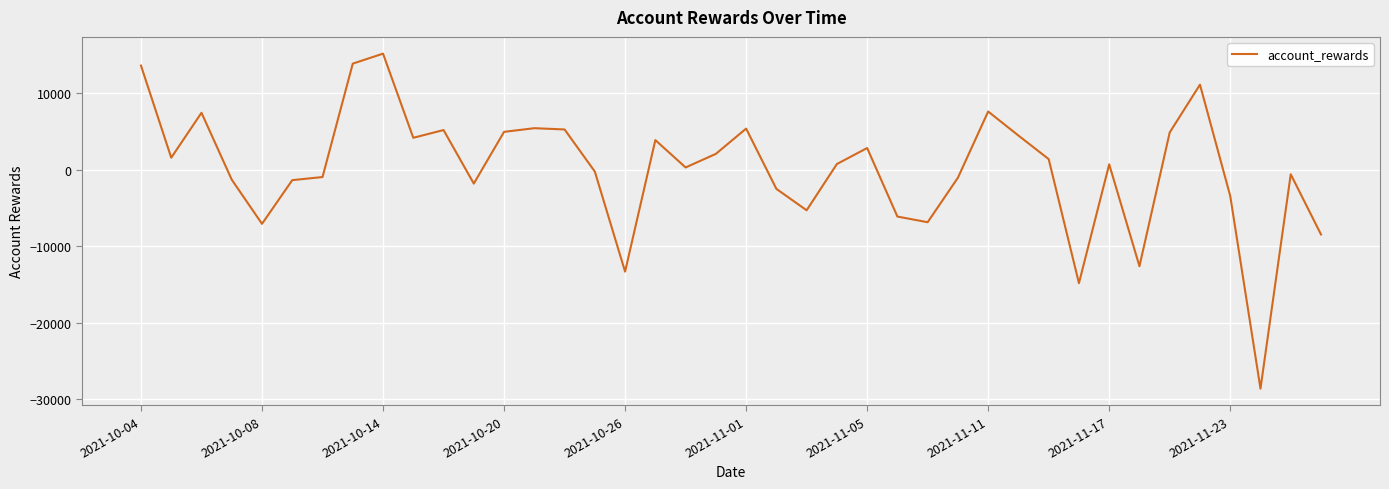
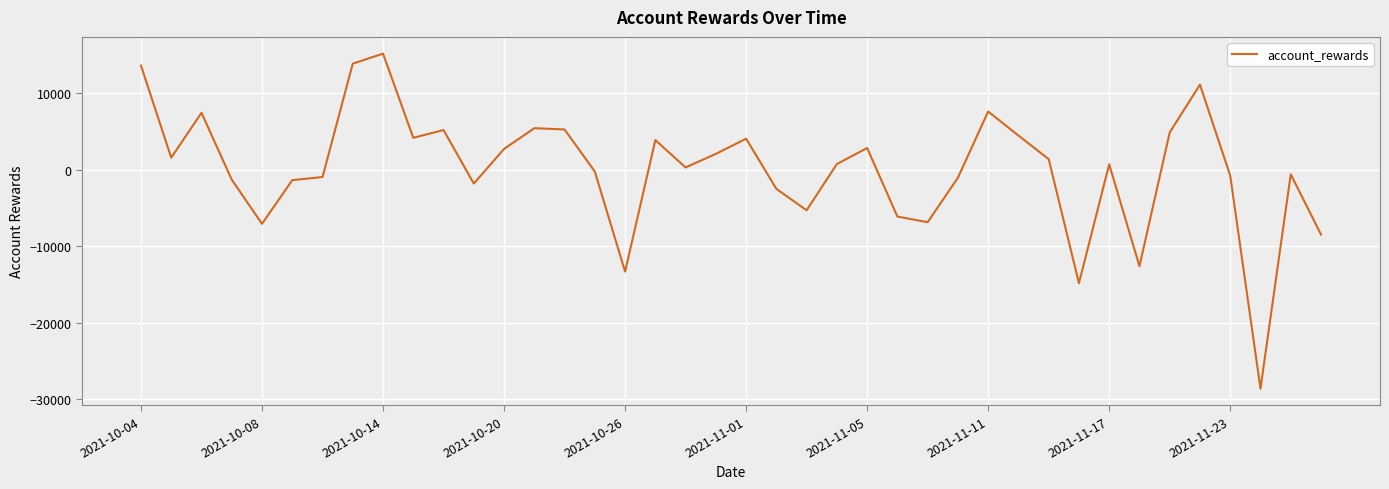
2021-10-20: 5000 -> 3000
2021-11-01: 5000 -> 4000
2021-11-23: -3000 -> -1000
